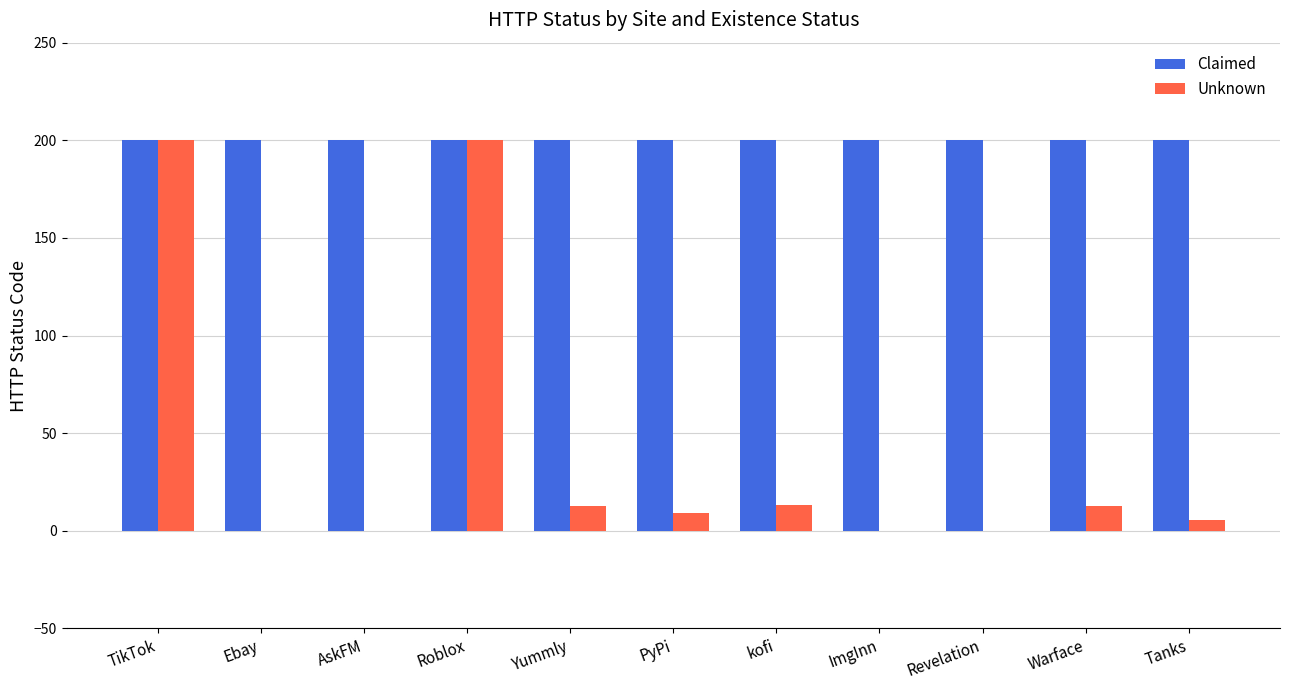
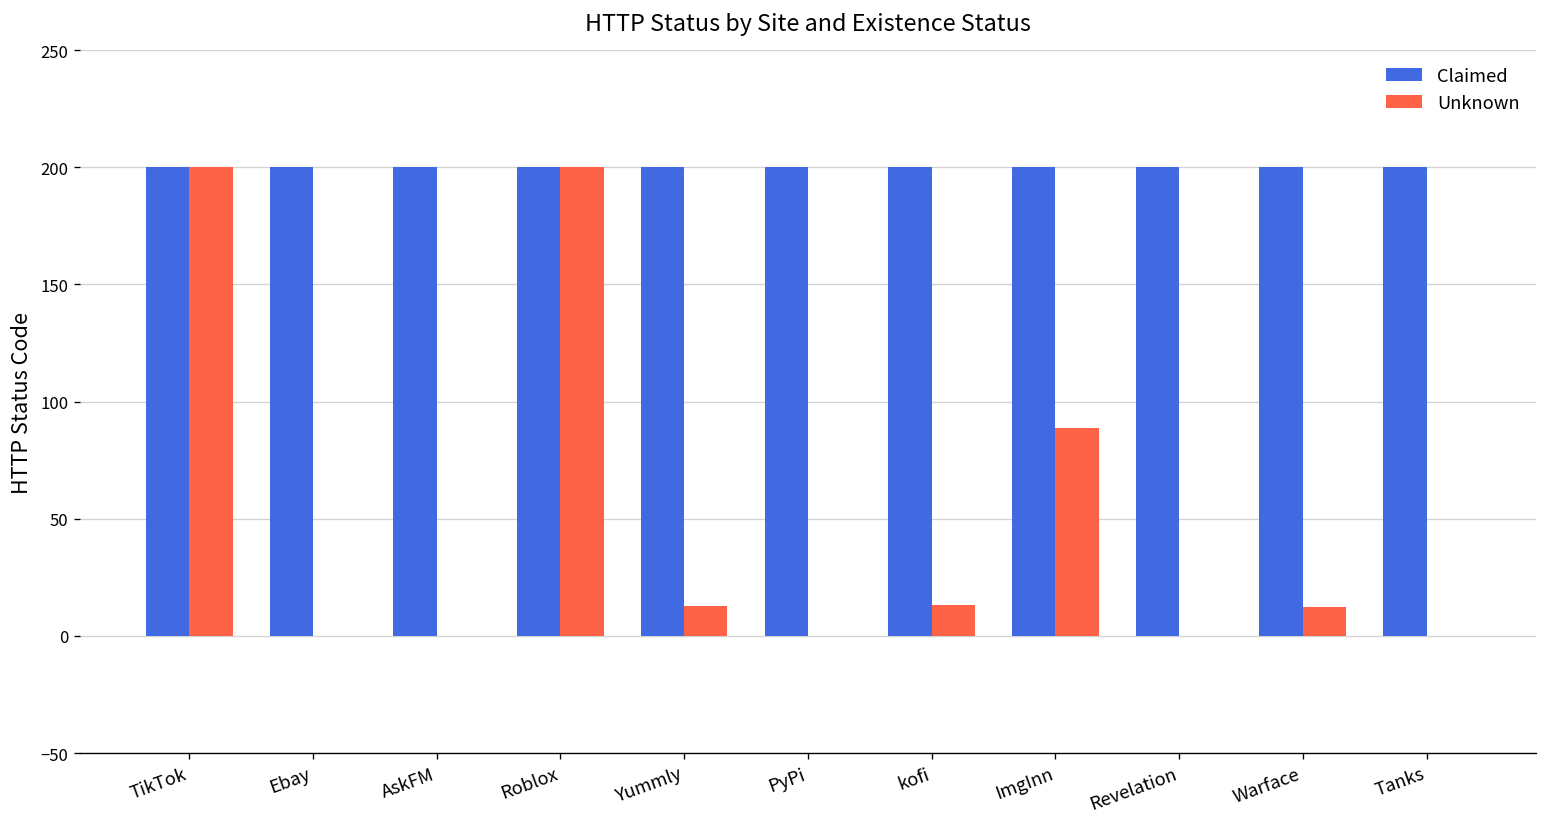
Unknown, PyPi: 9 -> 0
Unknown, ImgInn: 0 -> 89
Unknown, Tanks: 6 -> 0
